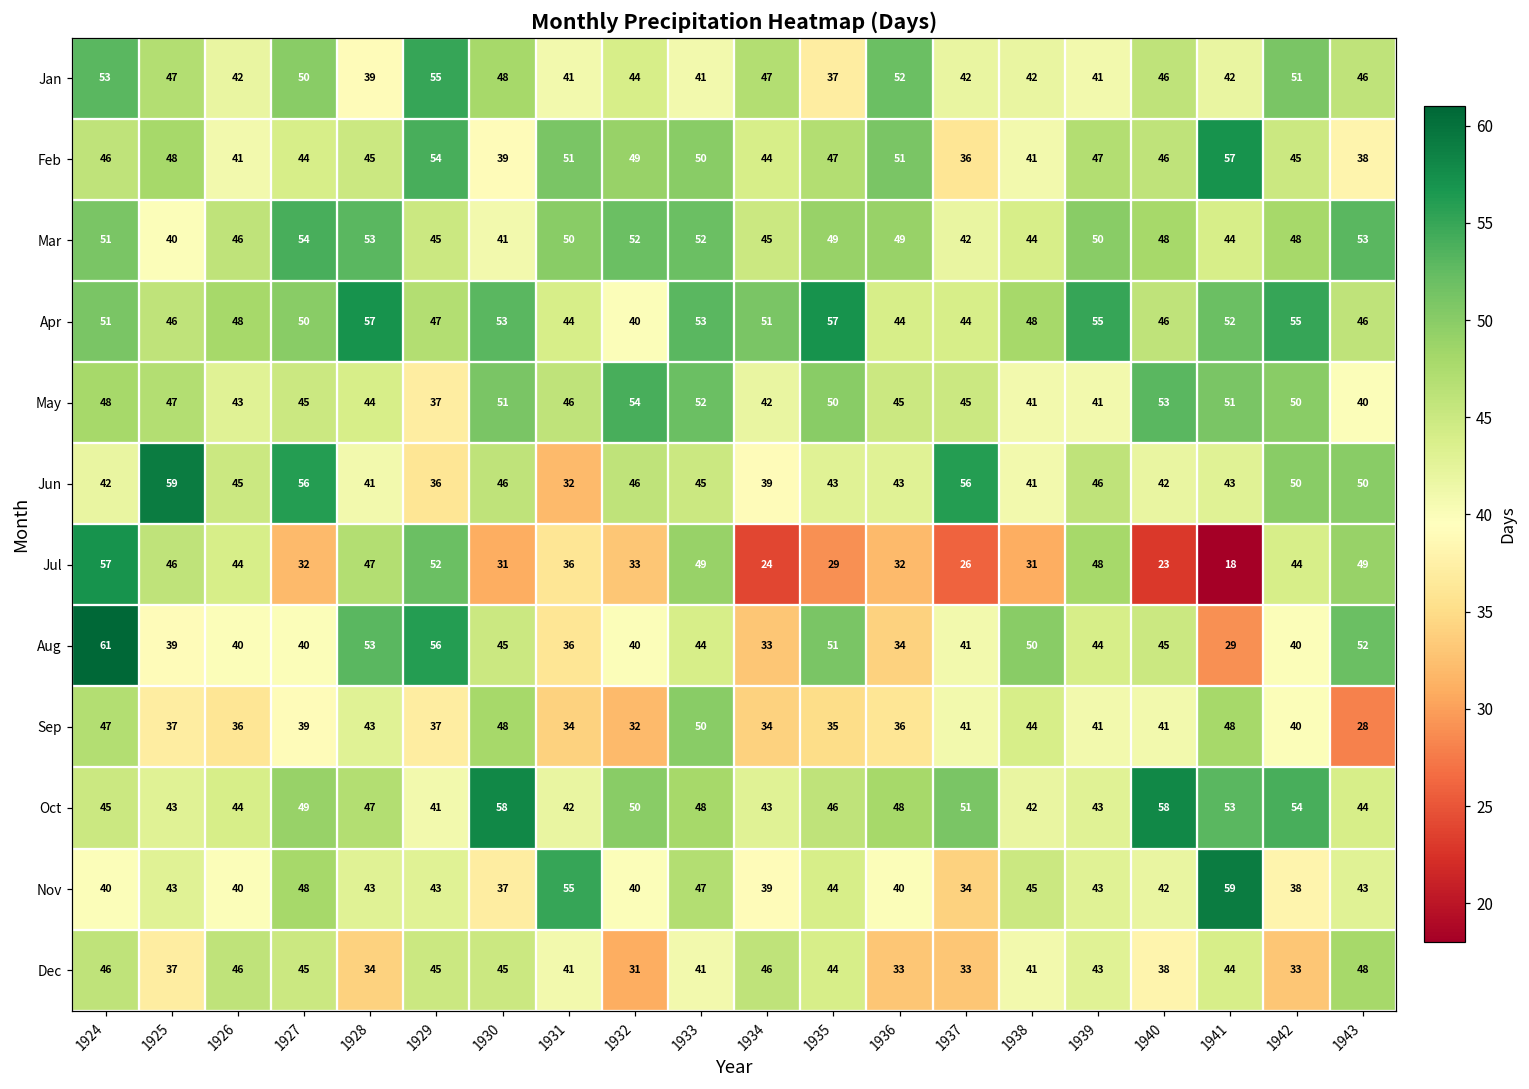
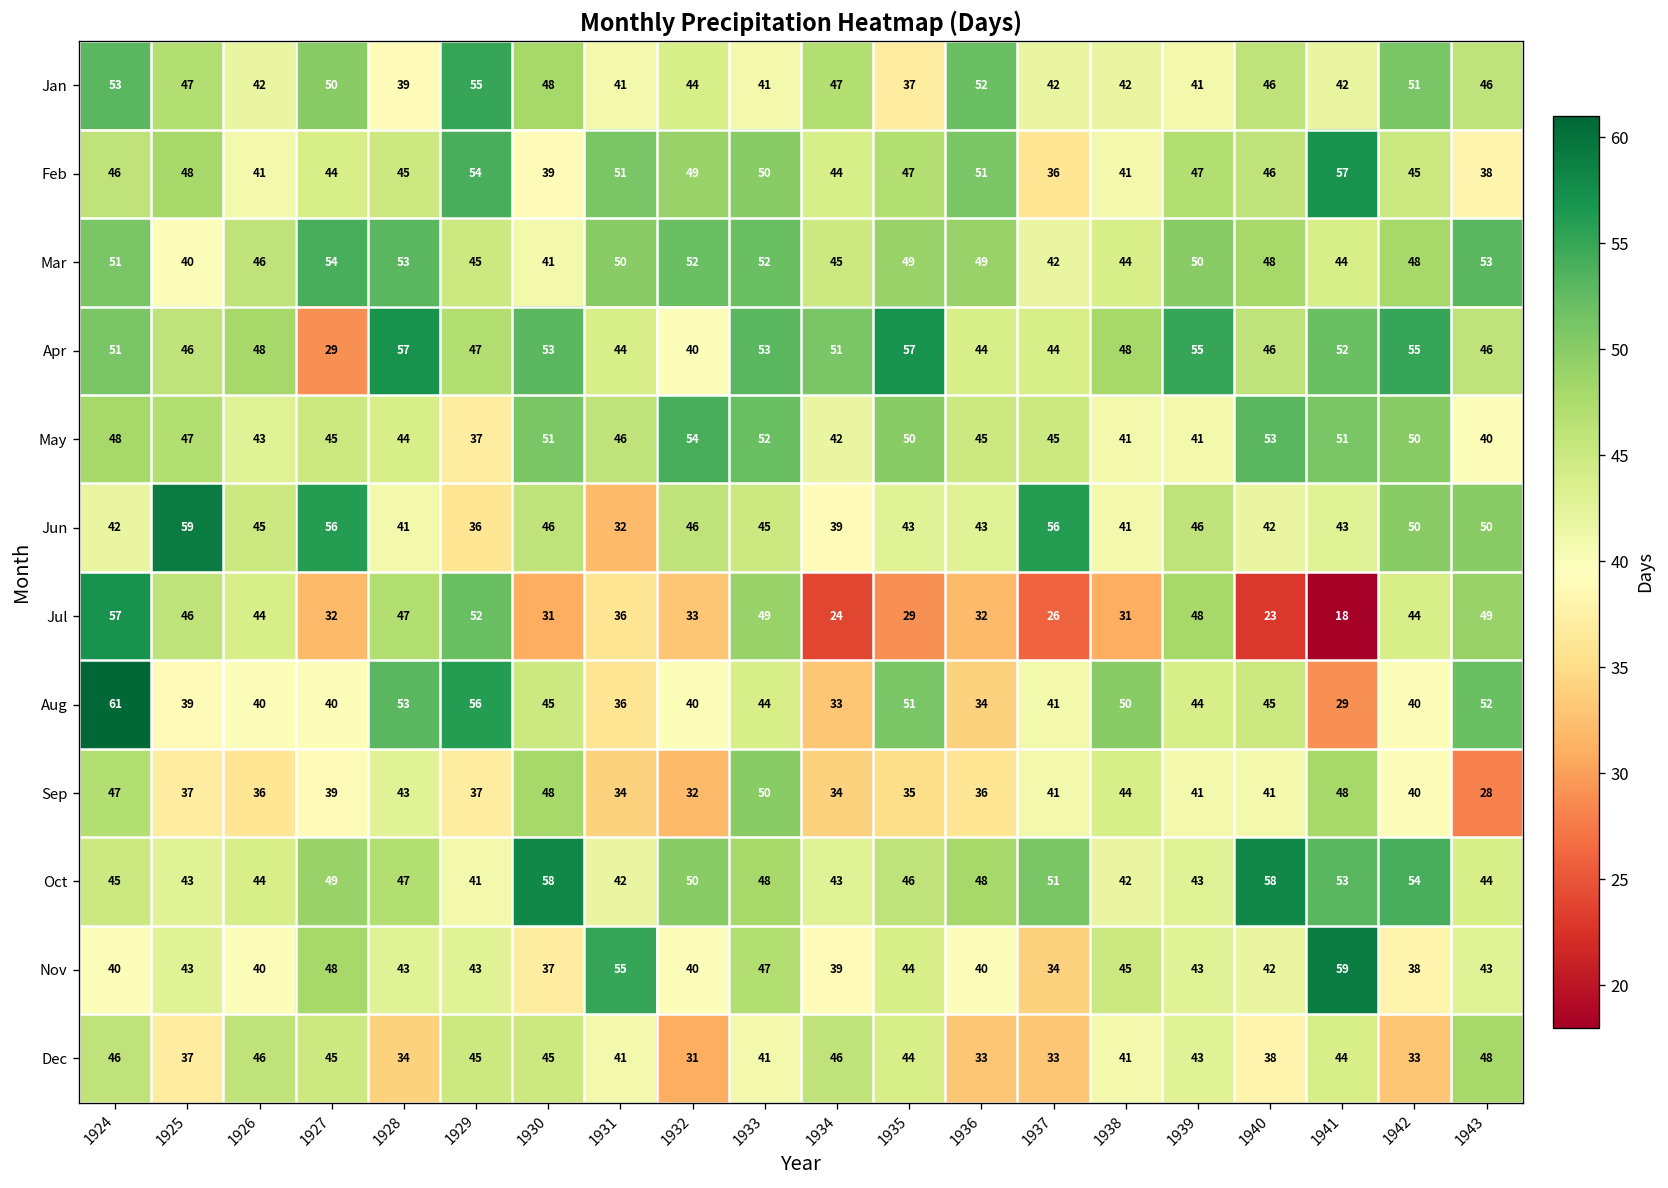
Apr, 1927: 50 -> 29
